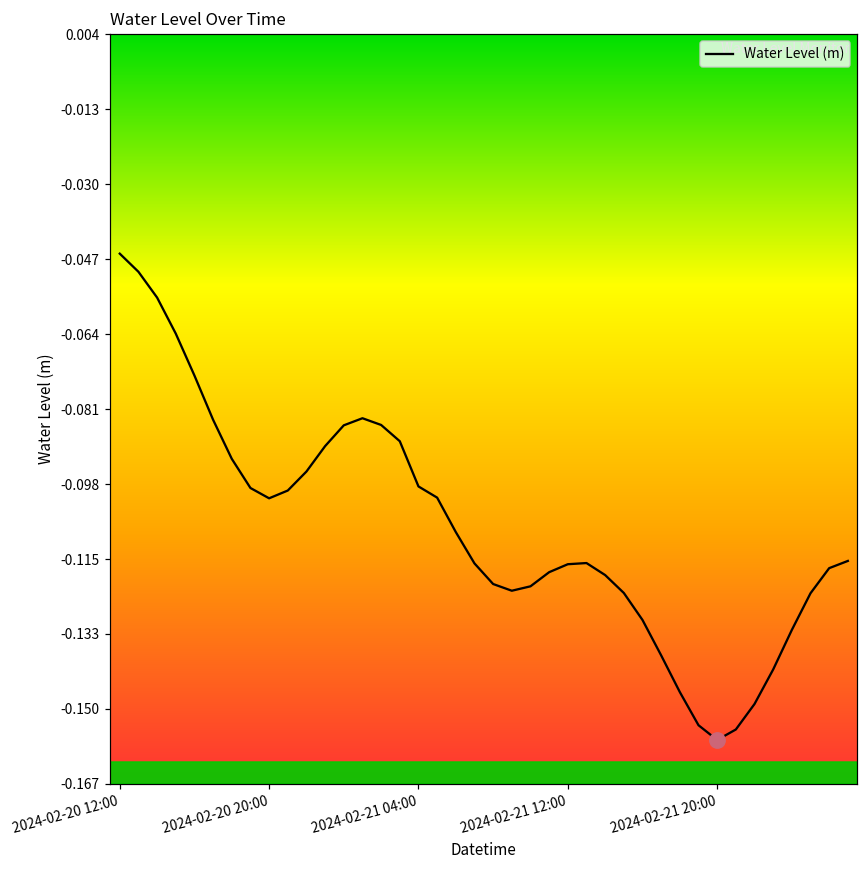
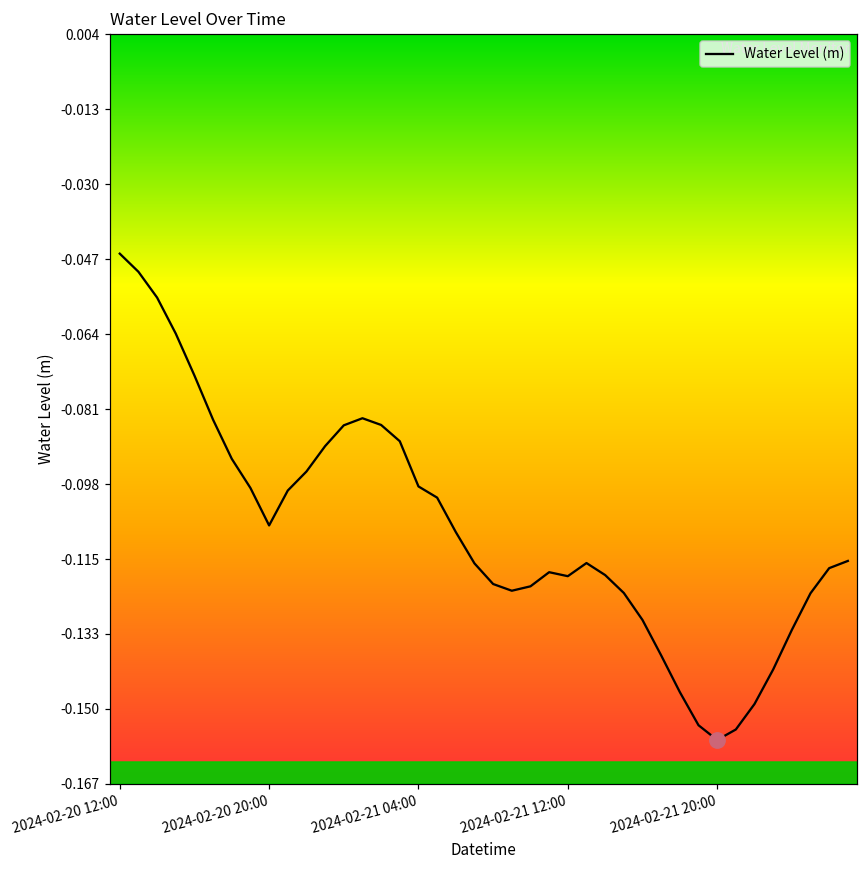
Water Level (m), 2024-02-20 20:00: -0.102 -> -0.108
Water Level (m), 2024-02-21 12:00: -0.117 -> -0.119
